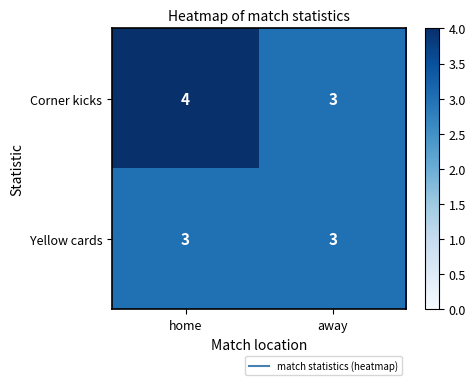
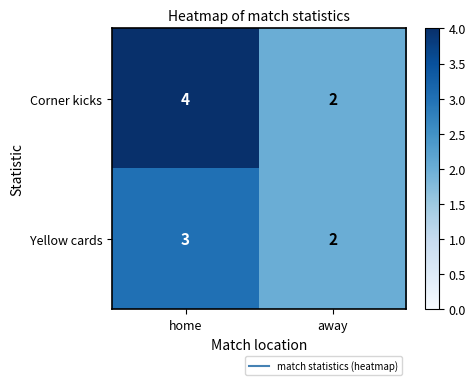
Corner kicks, away: 3 -> 2
Yellow cards, away: 3 -> 2
